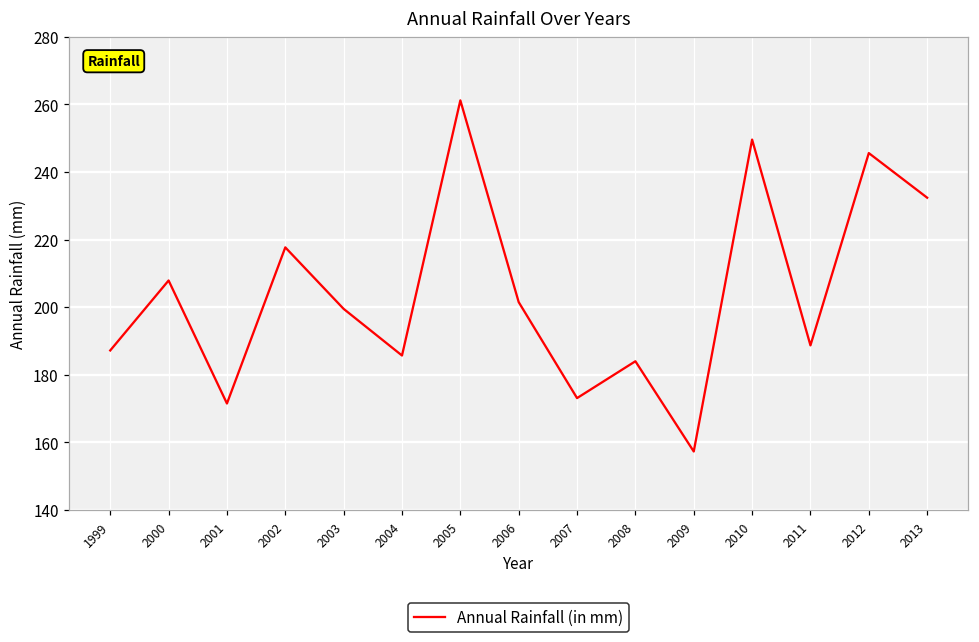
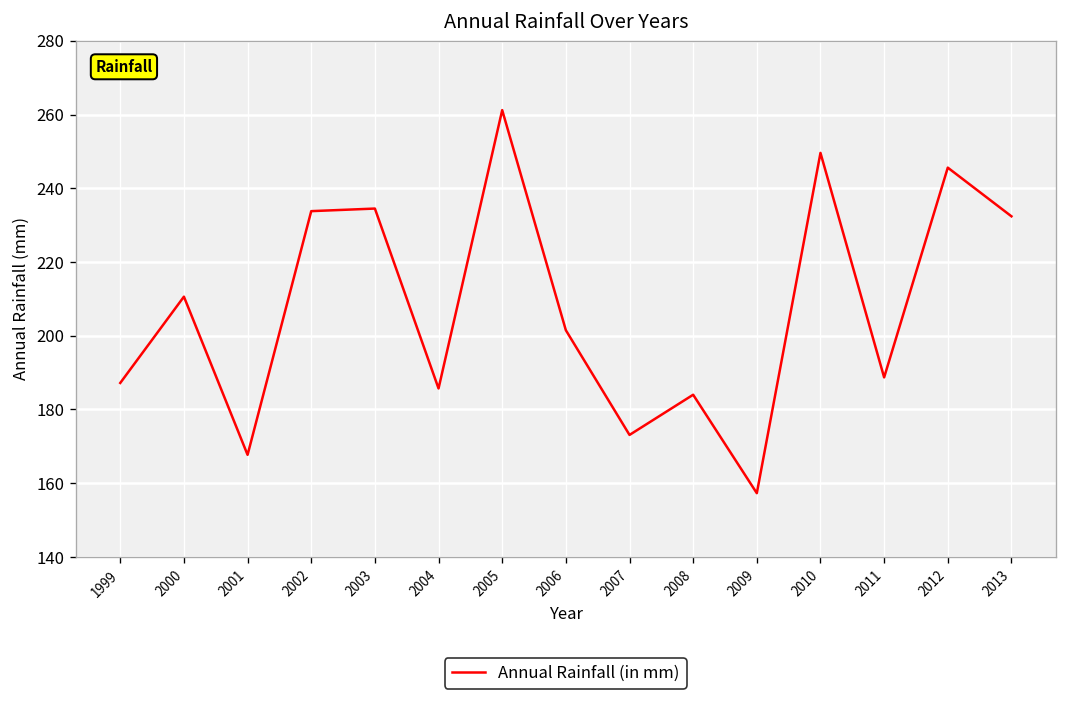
2000: 208 -> 211
2001: 172 -> 168
2002: 218 -> 234
2003: 200 -> 235
